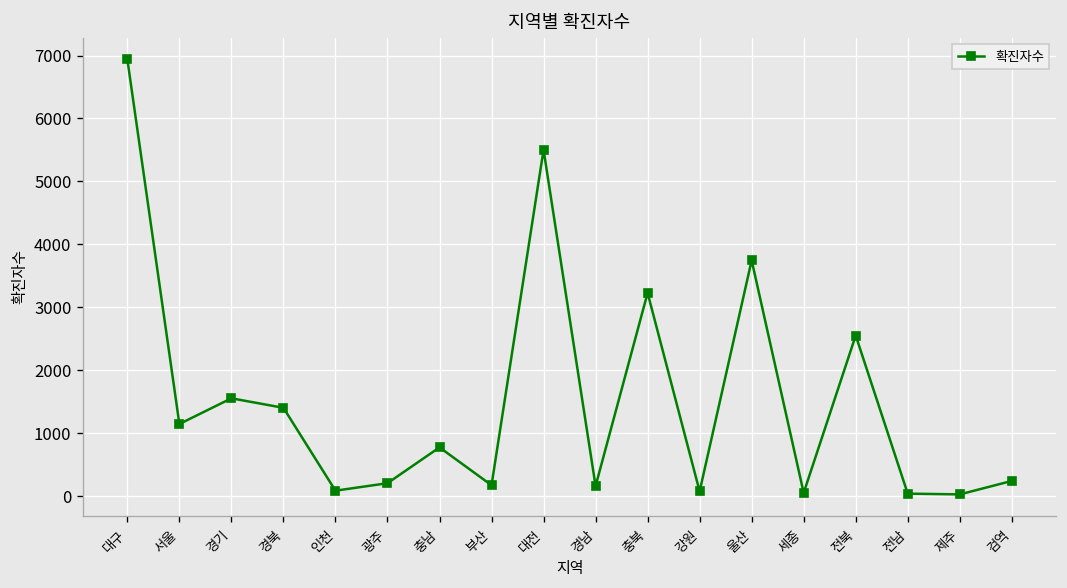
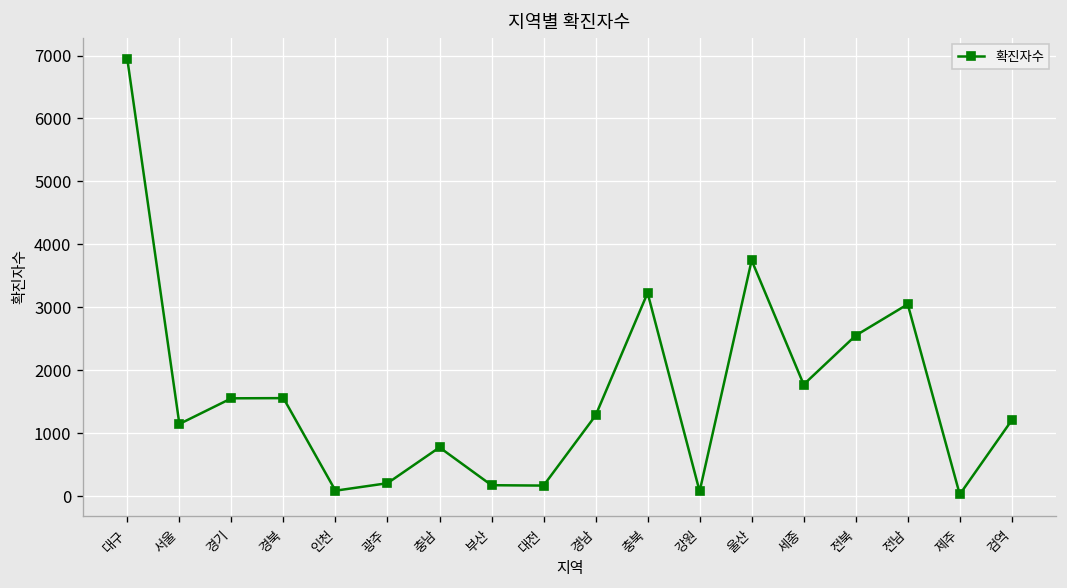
경북: 1400 -> 1600
대전: 5500 -> 200
경남: 200 -> 1300
세종: 100 -> 1800
전남: 0 -> 3000
검역: 200 -> 1200
